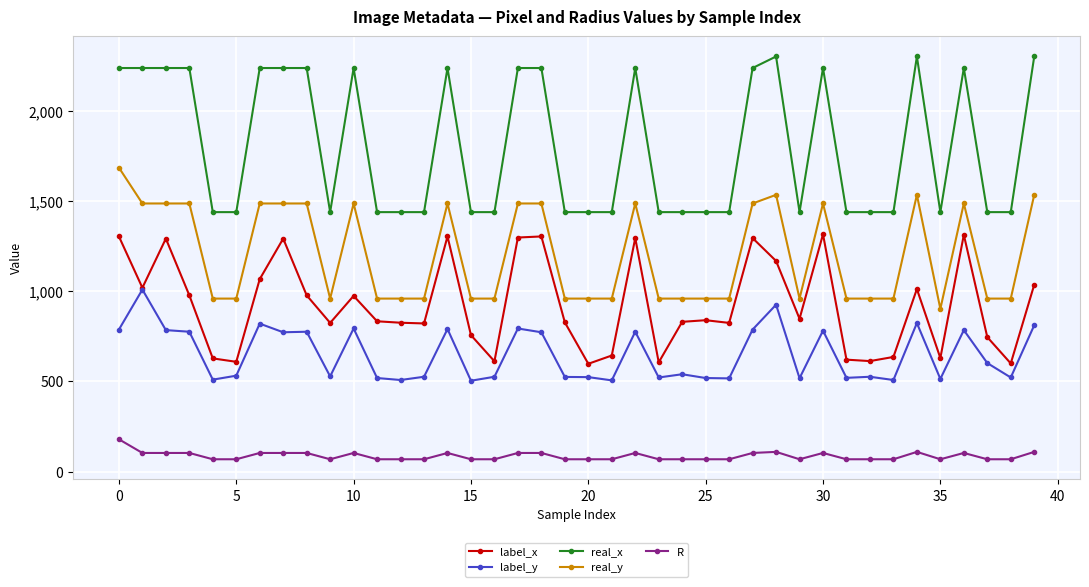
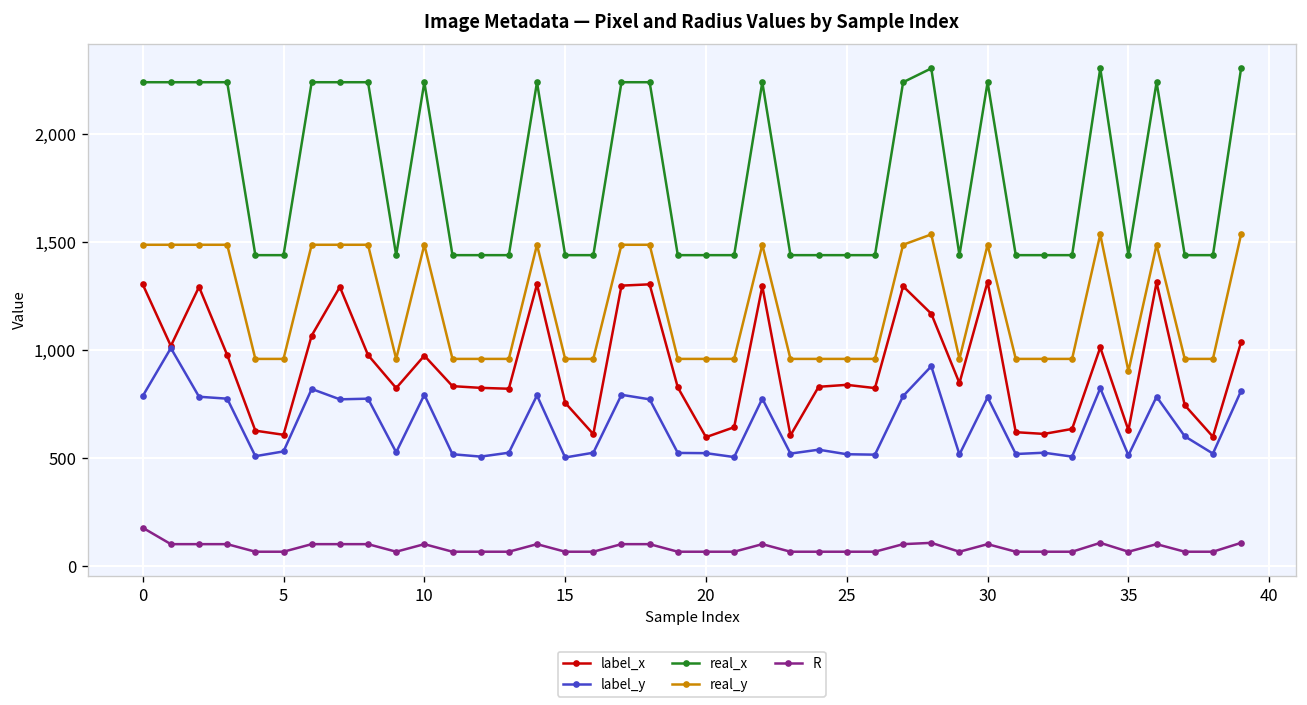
real_y, 0: 1,690 -> 1,490
